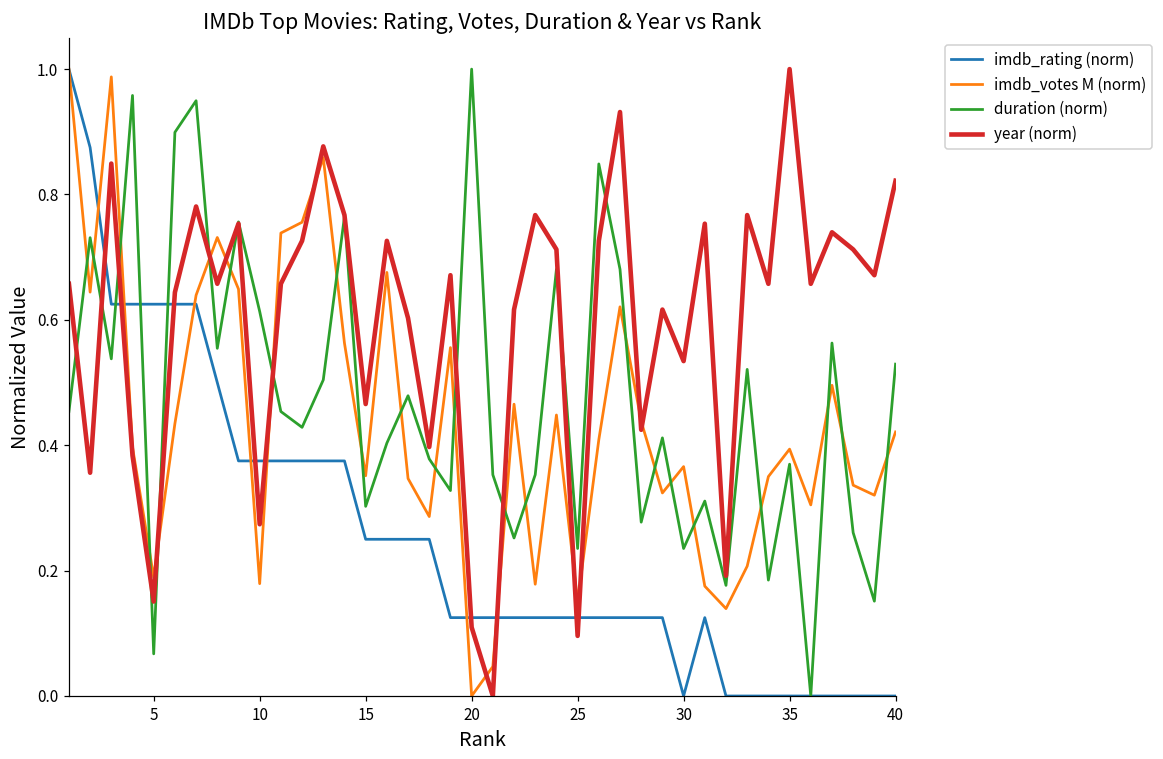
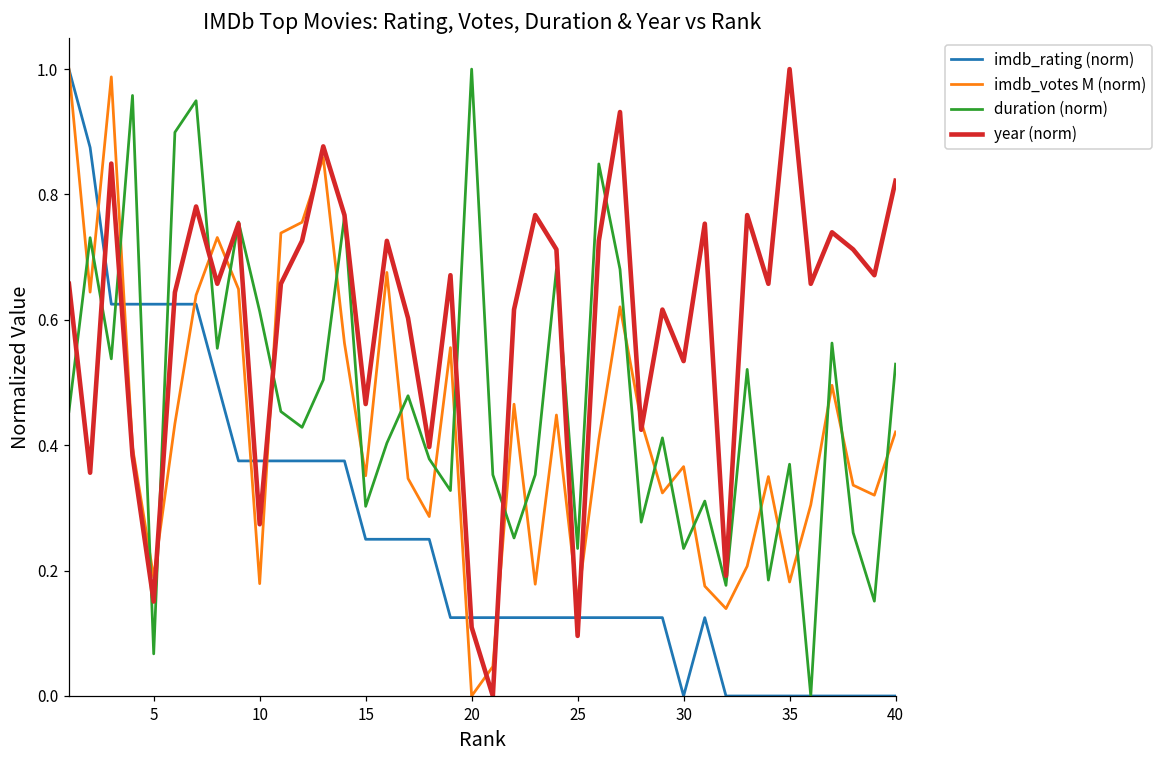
imdb_votes M (norm), 35: 0.39 -> 0.18
